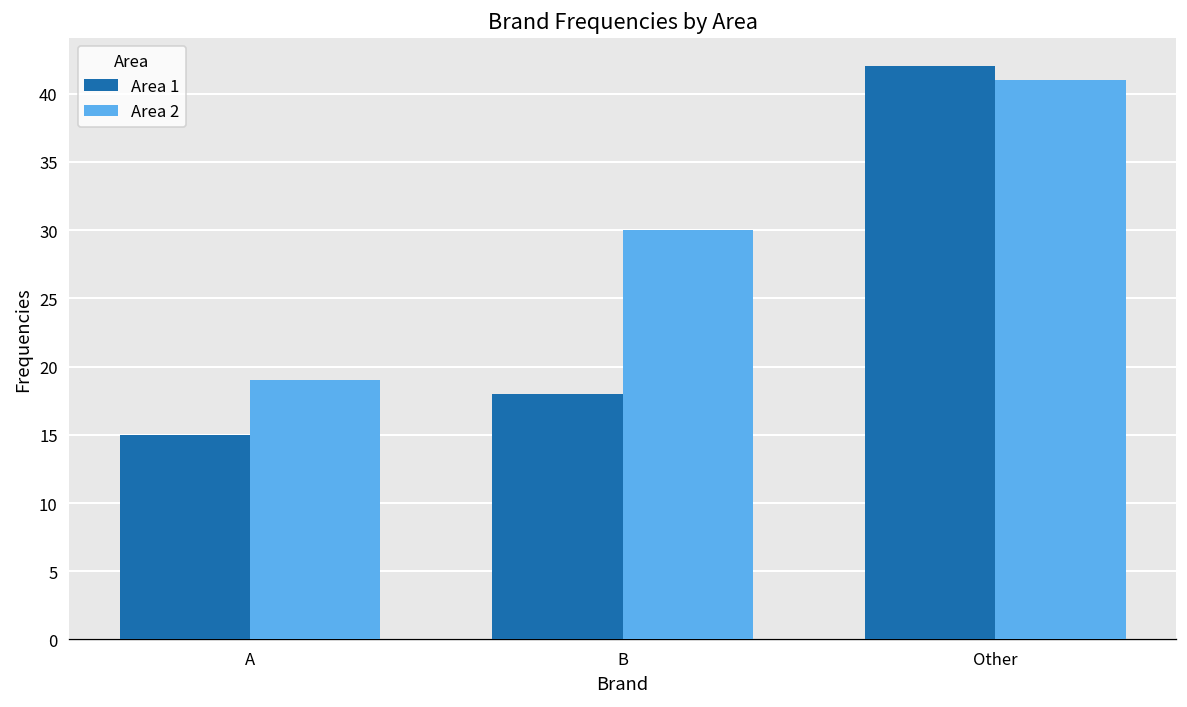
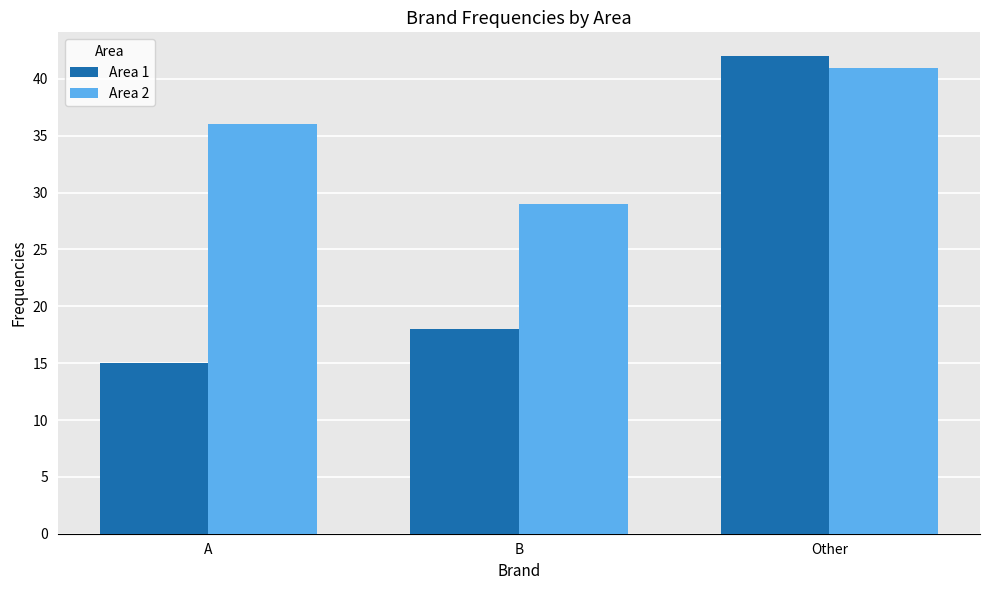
Area 2, A: 19 -> 36
Area 2, B: 30 -> 29
